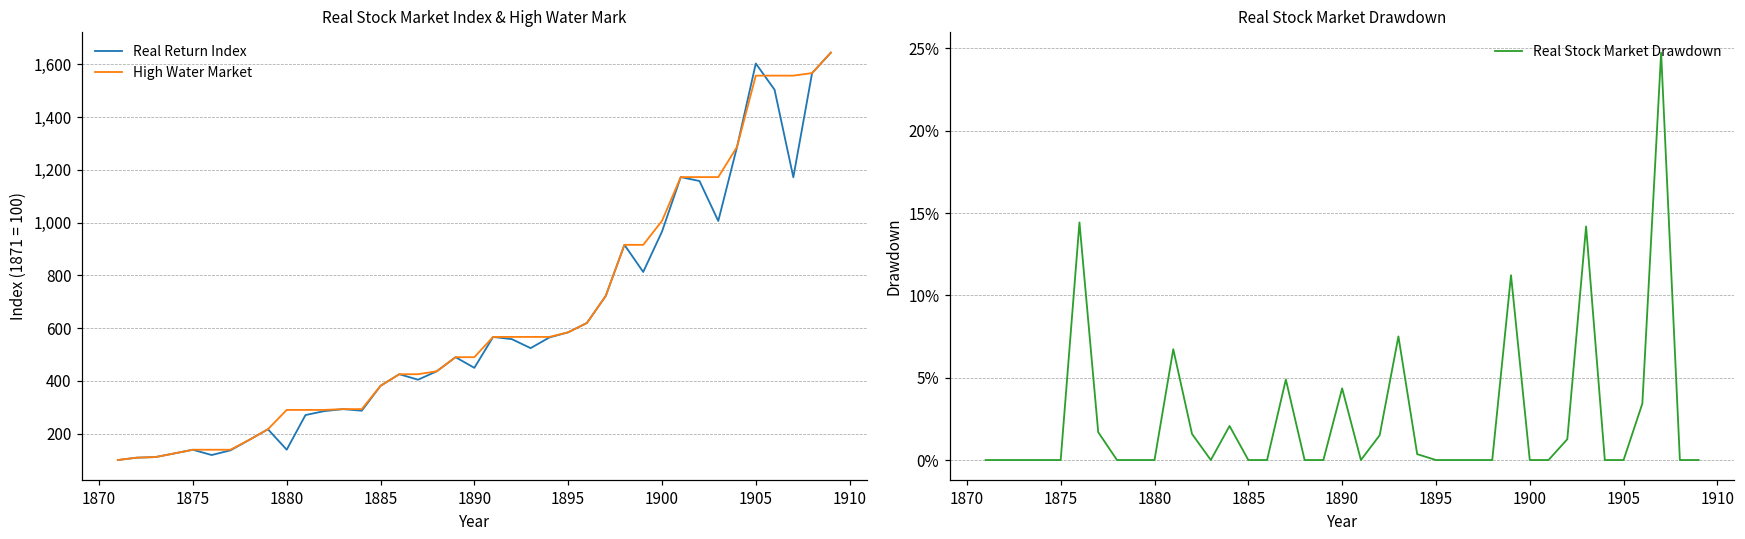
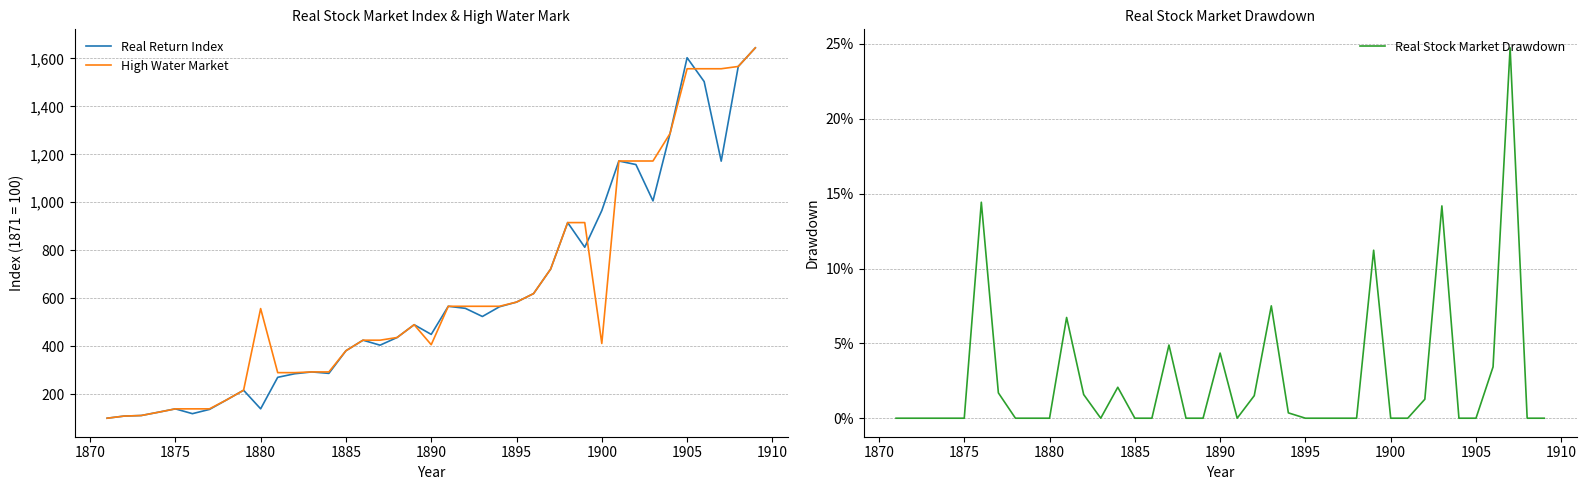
Real Stock Market Index & High Water Mark, High Water Market, 1880: 290 -> 560
Real Stock Market Index & High Water Mark, High Water Market, 1890: 490 -> 410
Real Stock Market Index & High Water Mark, High Water Market, 1900: 1,010 -> 410
